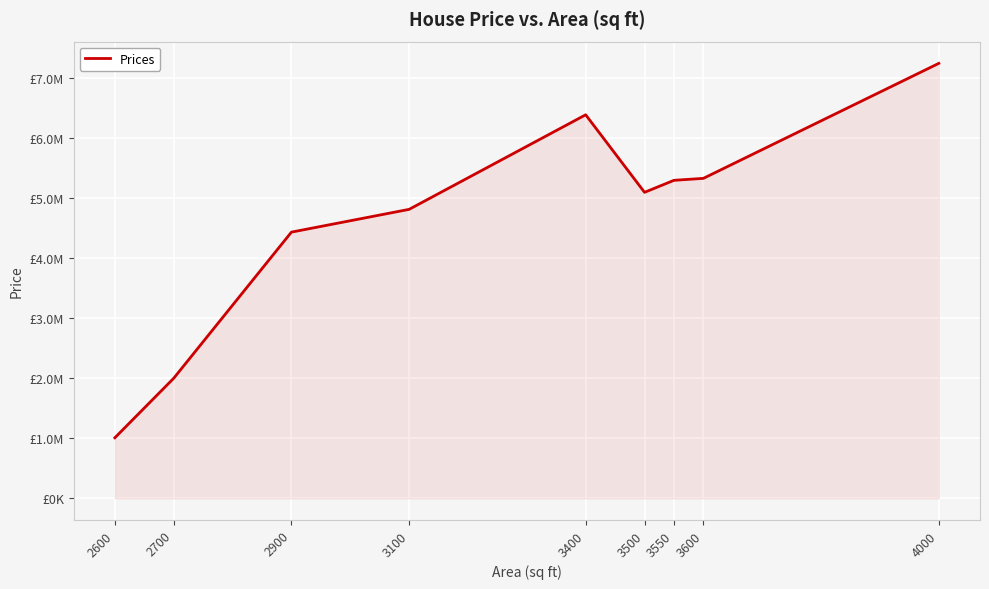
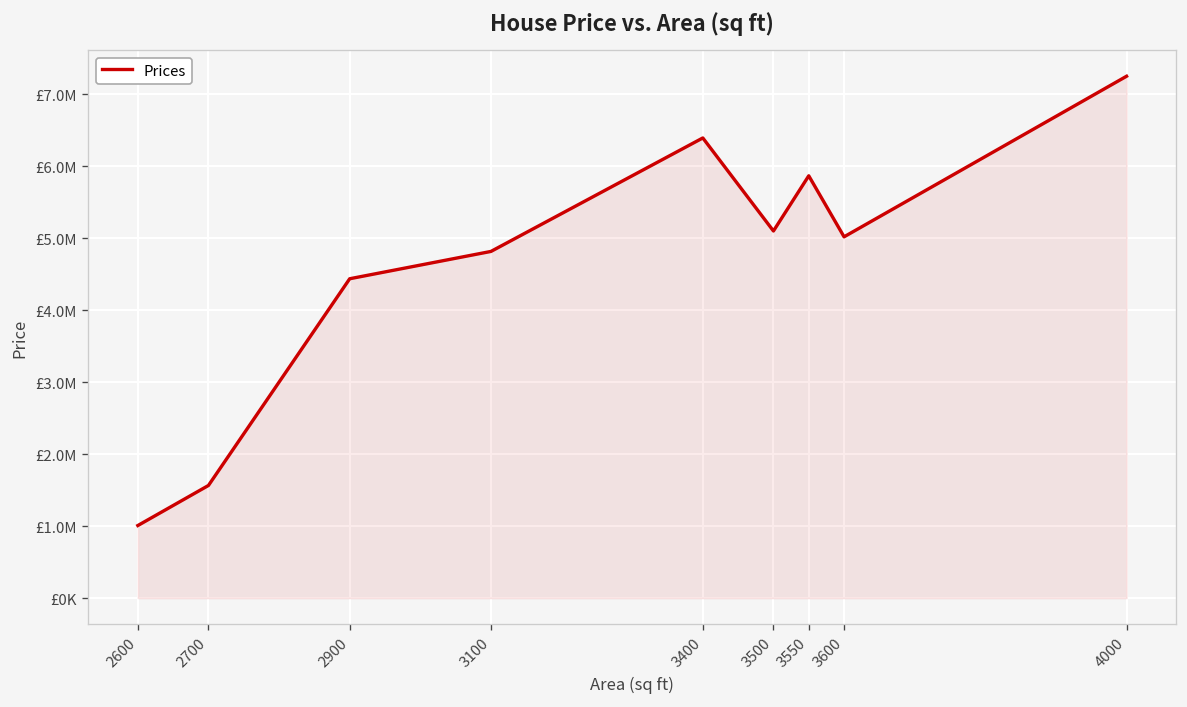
2700: £2000000 -> £1600000
3550: £5300000 -> £5900000
3600: £5300000 -> £5000000
